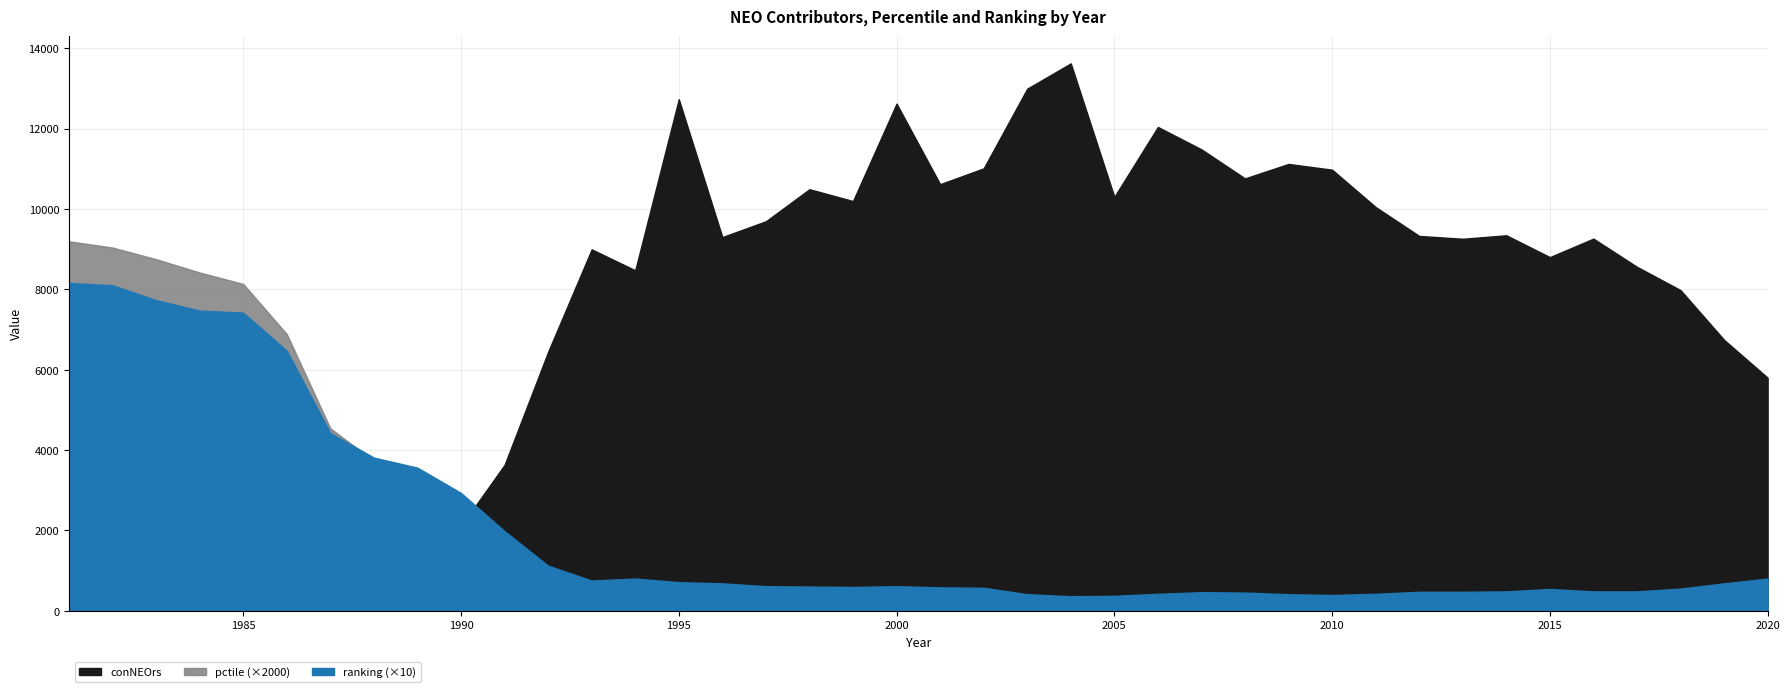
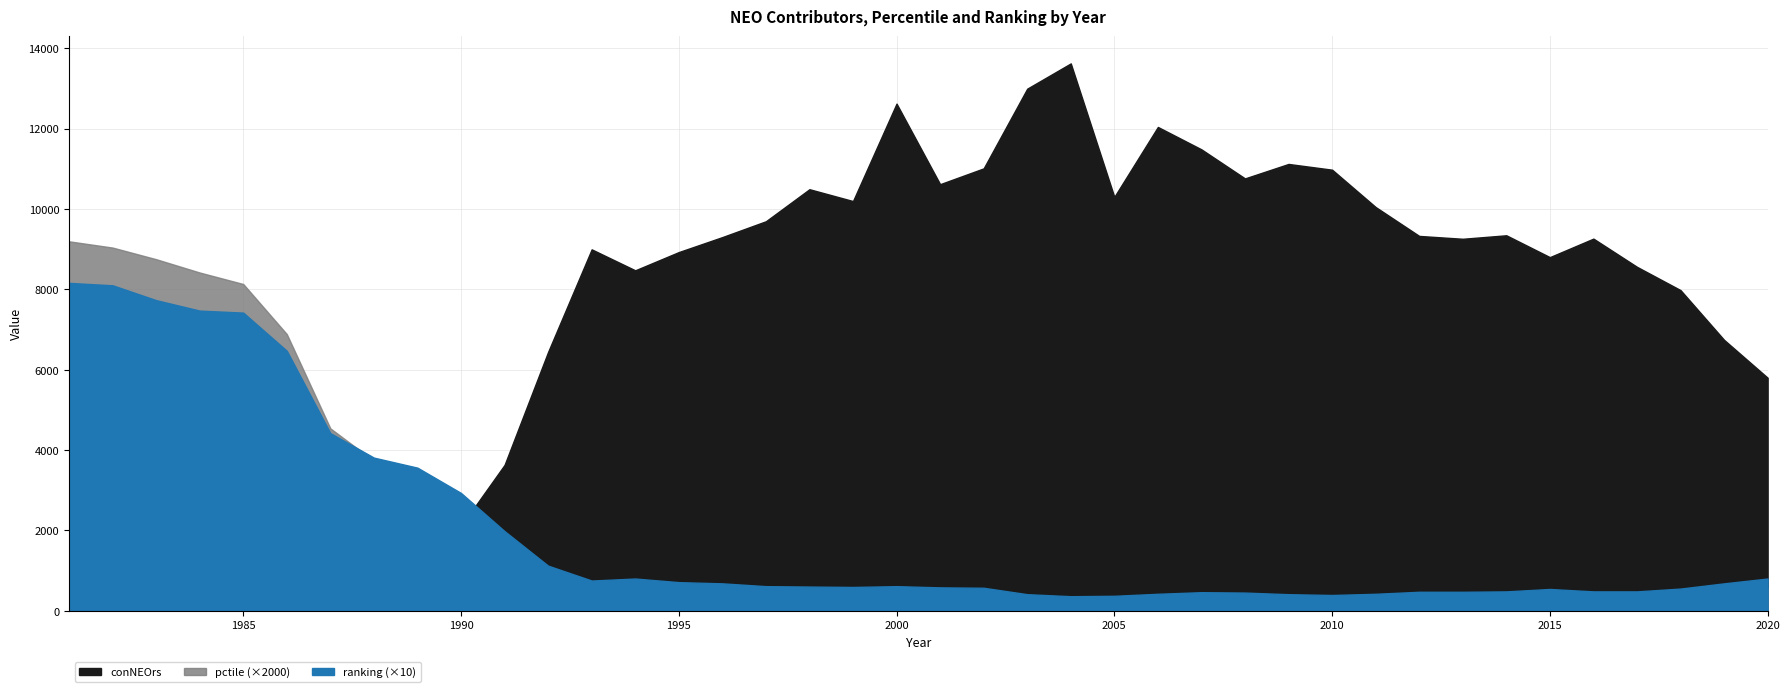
conNEOrs, 1995: 12700 -> 8900
